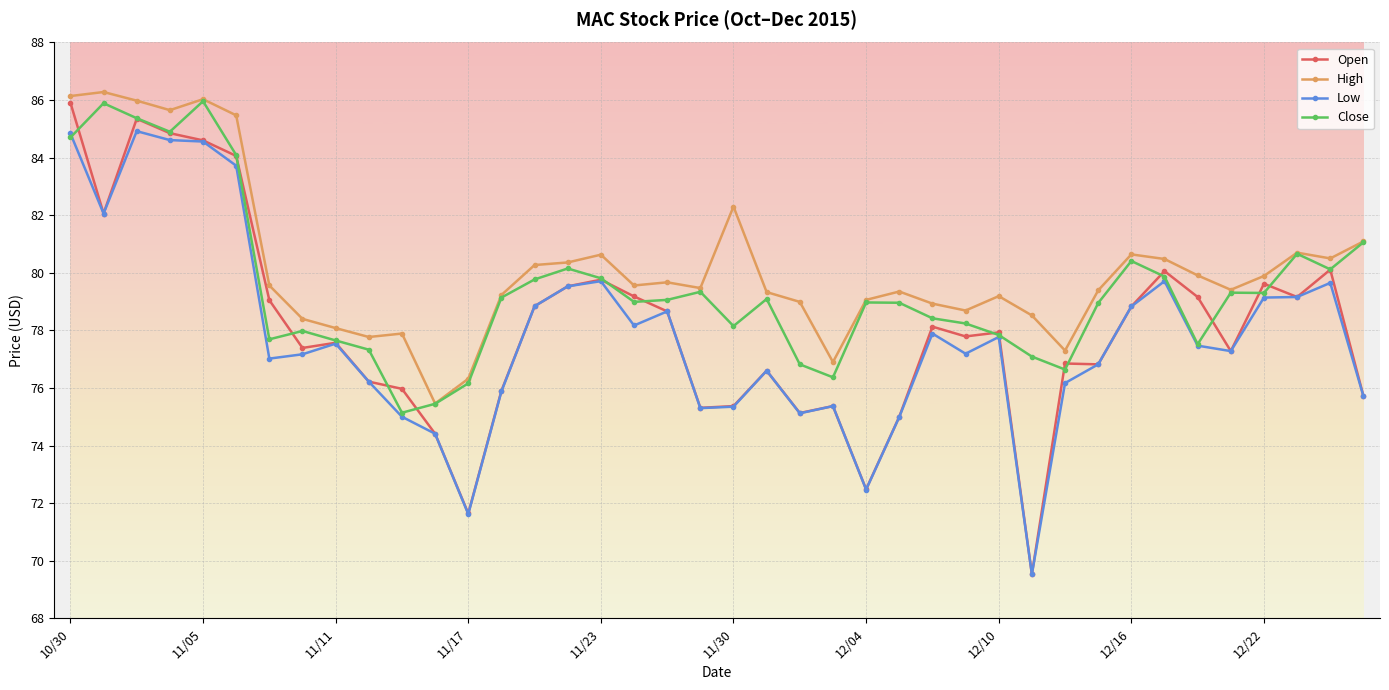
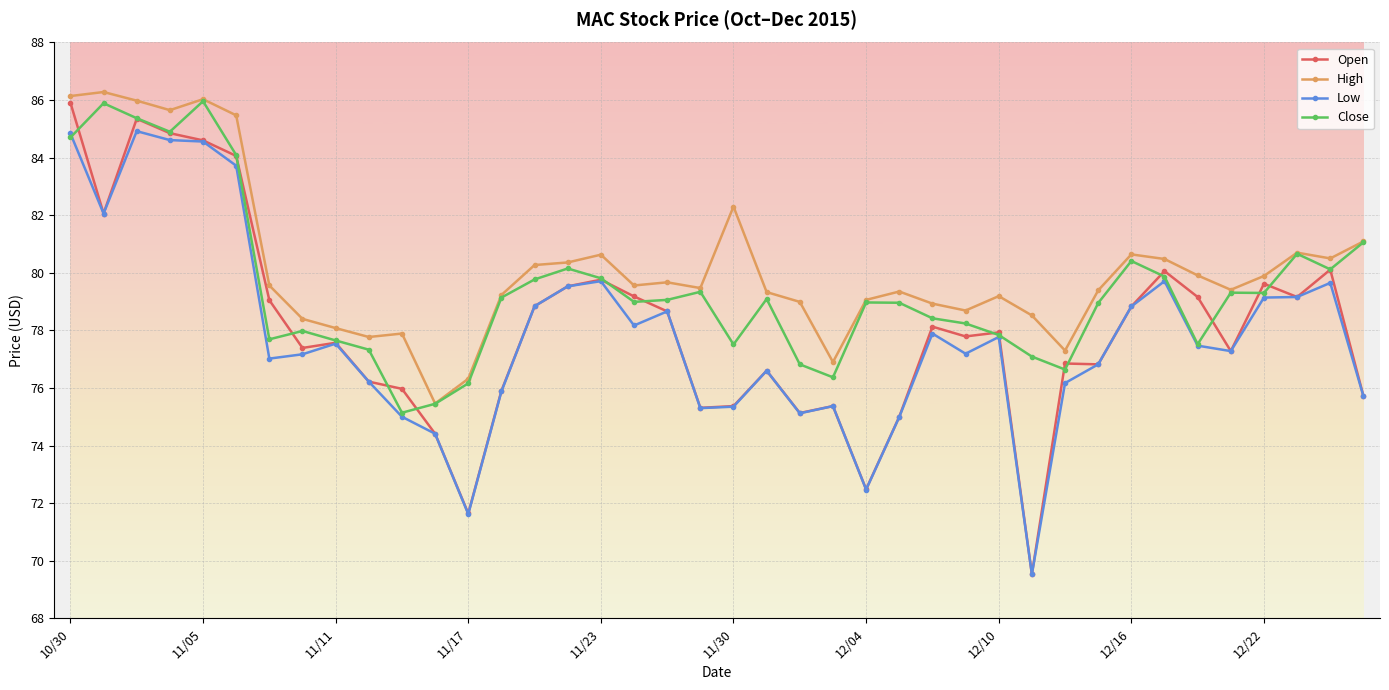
Close, 11/30: 78.2 -> 77.5
